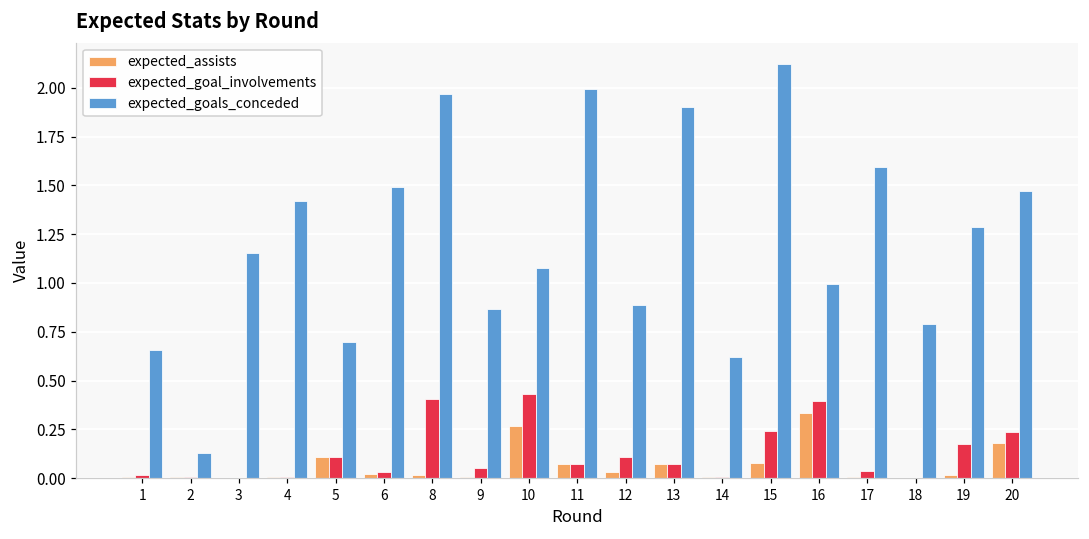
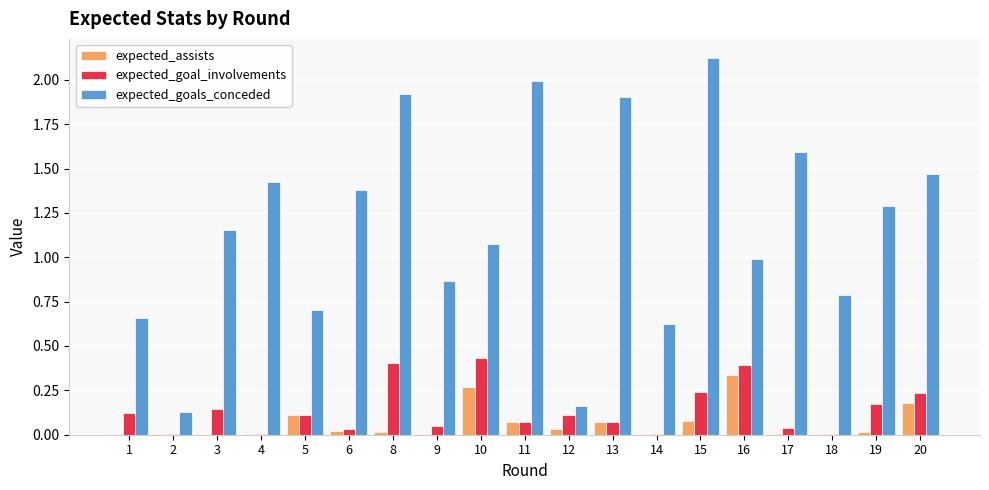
expected_goal_involvements, 1: 0.02 -> 0.12
expected_goal_involvements, 3: 0.00 -> 0.15
expected_goals_conceded, 6: 1.49 -> 1.38
expected_goals_conceded, 8: 1.97 -> 1.92
expected_goals_conceded, 12: 0.89 -> 0.16
